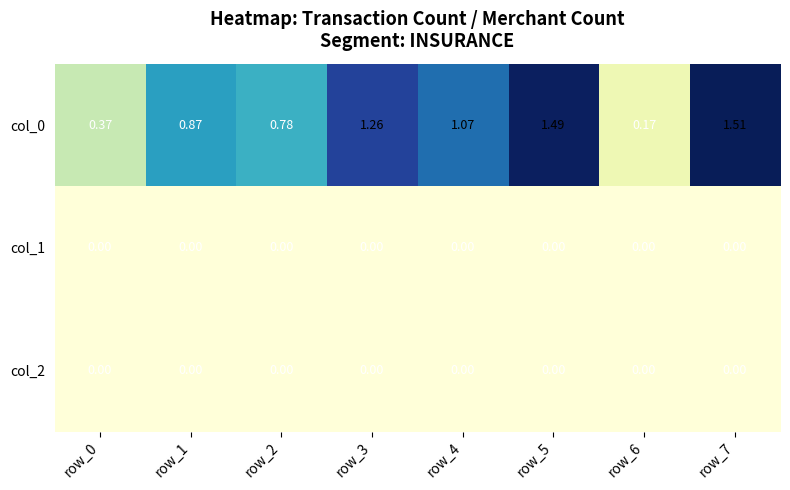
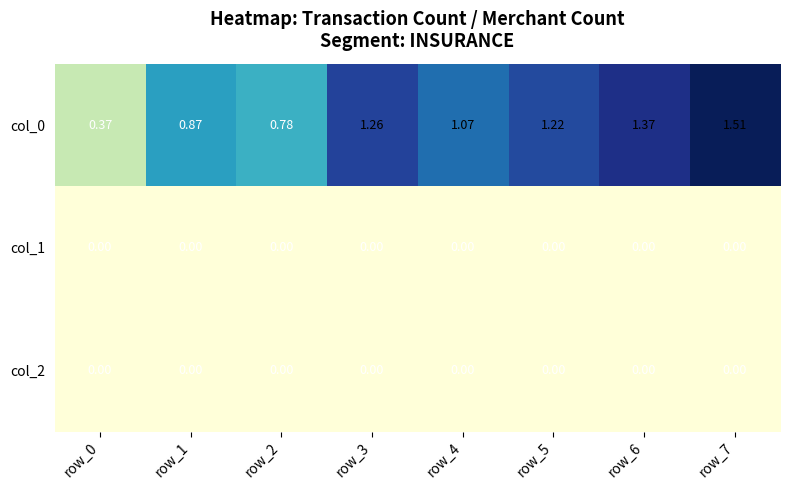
col_0, row_5: 1.49 -> 1.22
col_0, row_6: 0.17 -> 1.37
